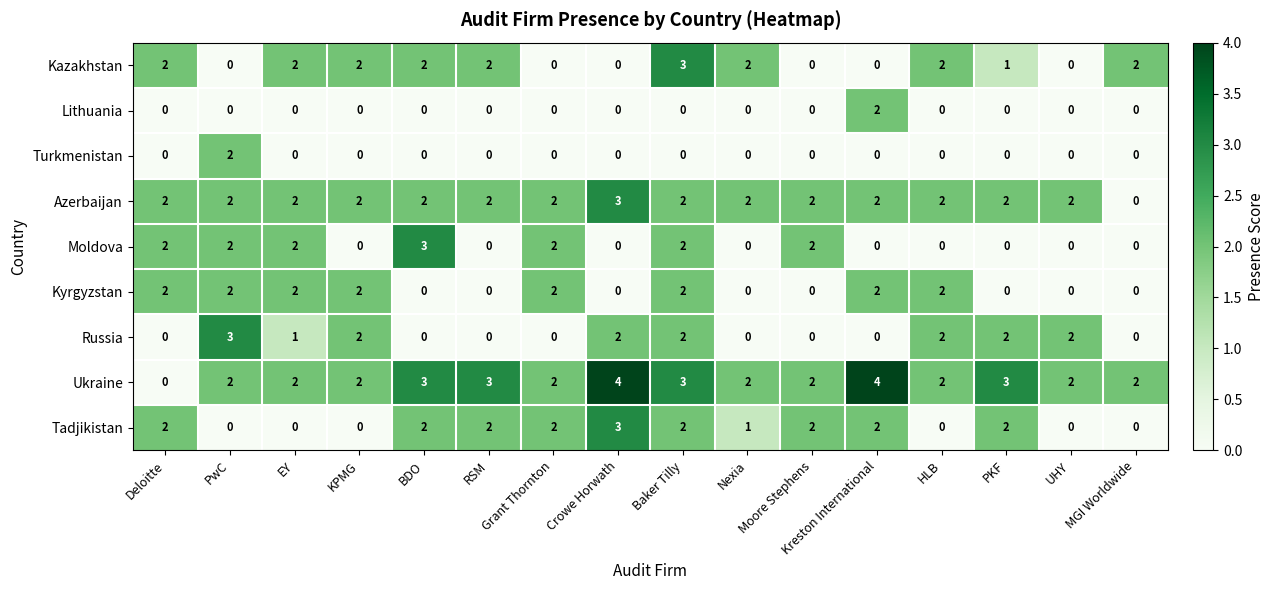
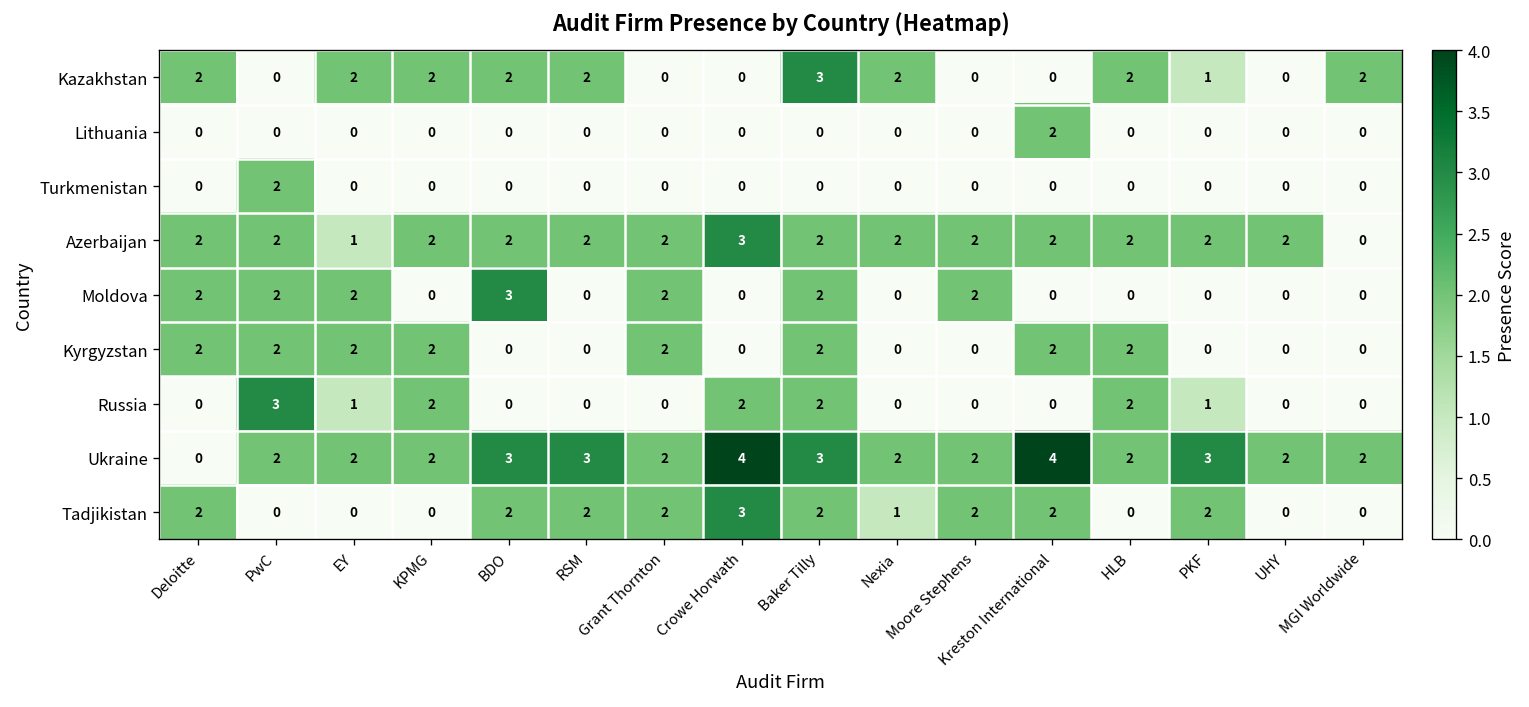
Azerbaijan, EY: 2 -> 1
Russia, PKF: 2 -> 1
Russia, UHY: 2 -> 0
